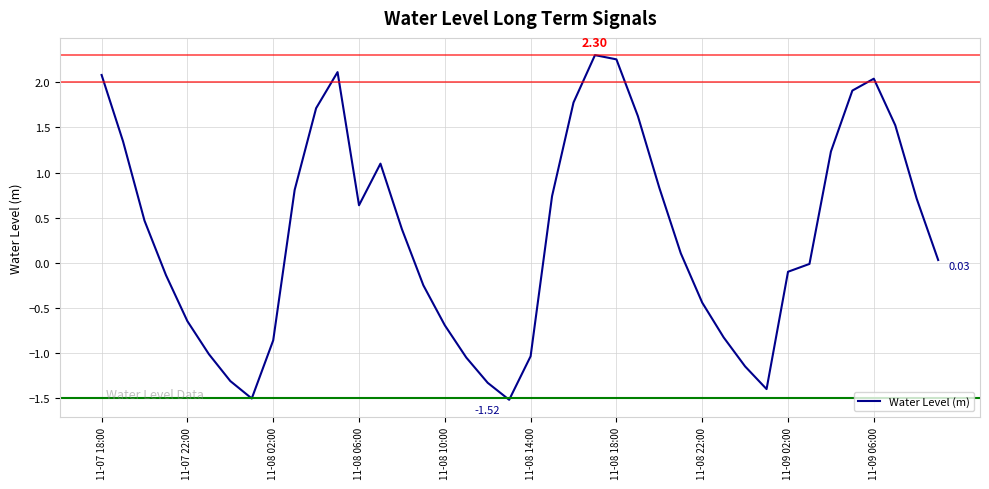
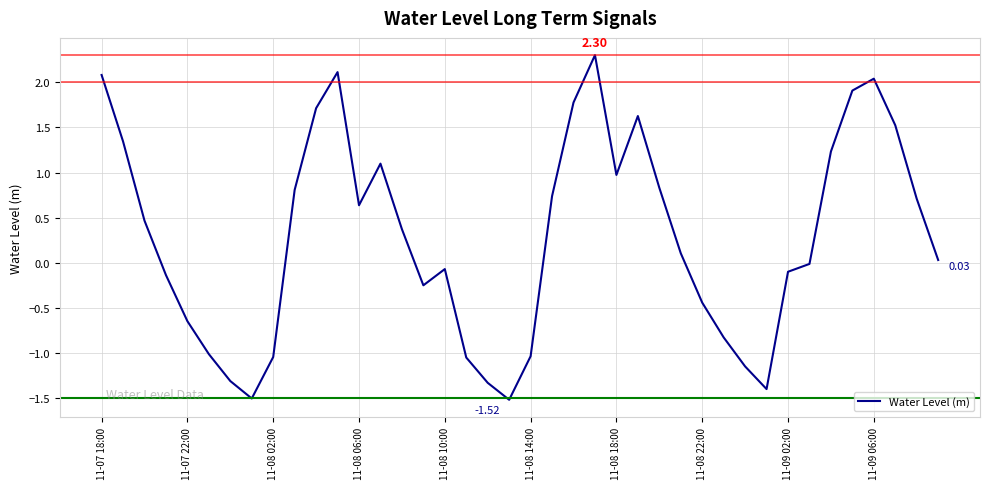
11-08 02:00: -0.9 -> -1.0
11-08 10:00: -0.7 -> -0.1
11-08 18:00: 2.3 -> 1.0
